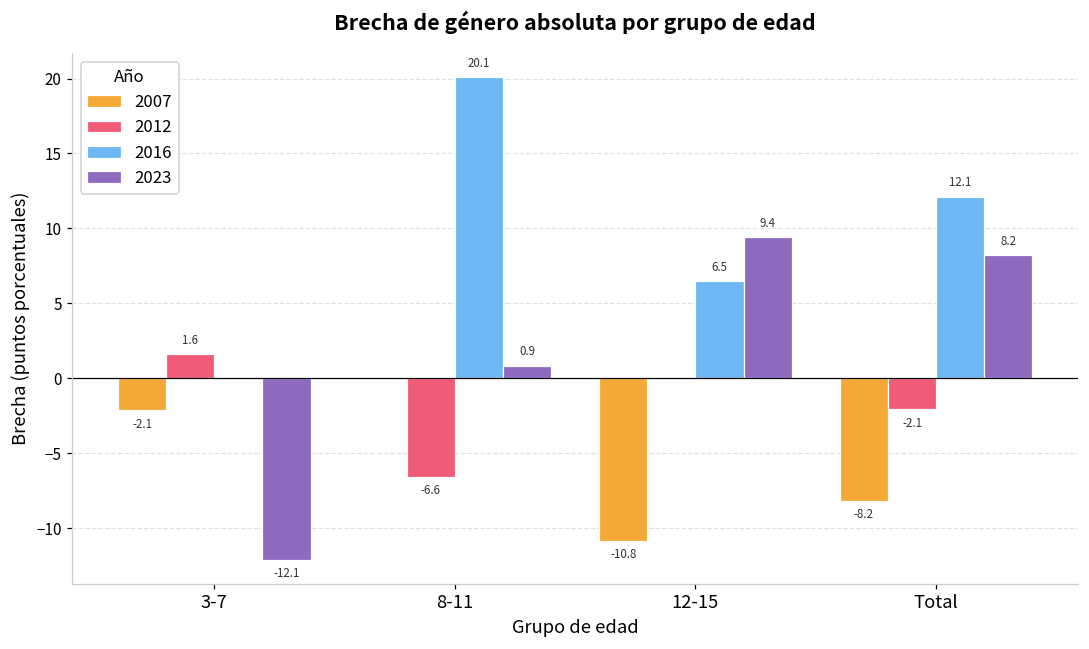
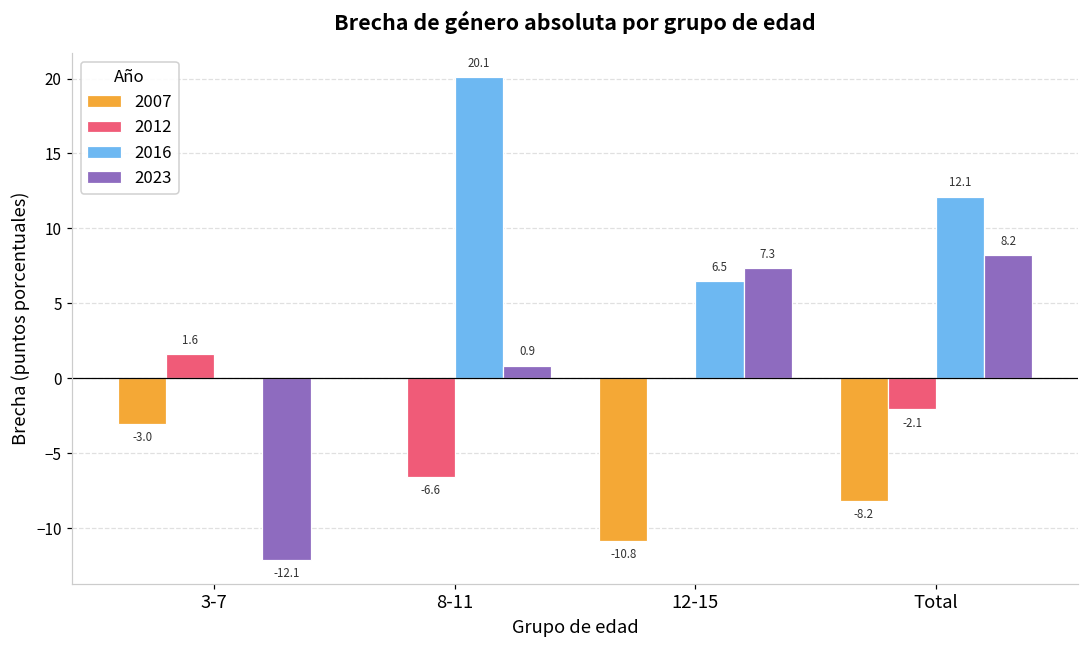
2007, 3-7: -2.1 -> -3.0
2023, 12-15: 9.4 -> 7.3
